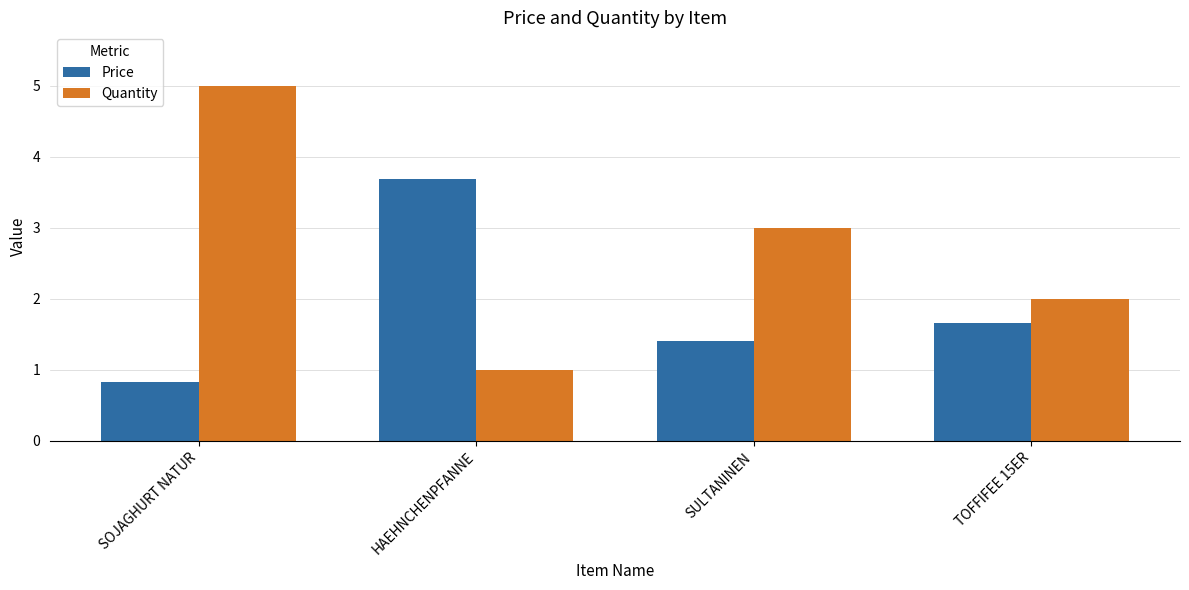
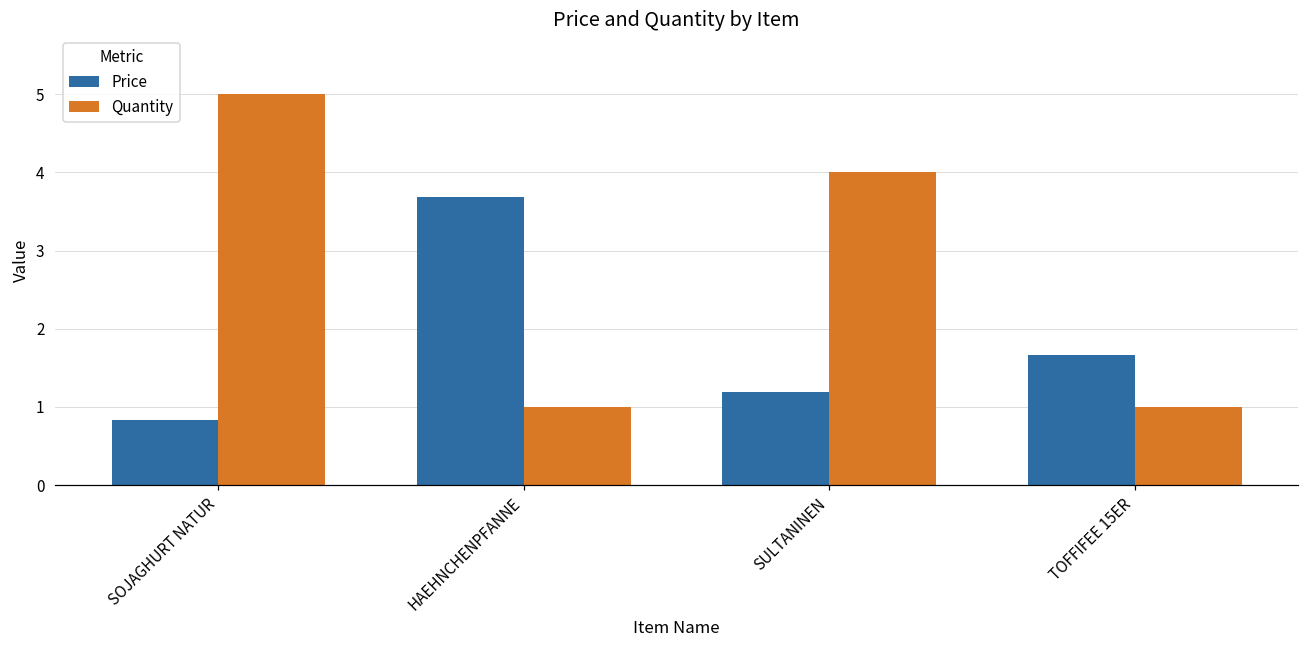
Price, SULTANINEN: 1.4 -> 1.2
Quantity, SULTANINEN: 3 -> 4
Quantity, TOFFIFEE 15ER: 2 -> 1
